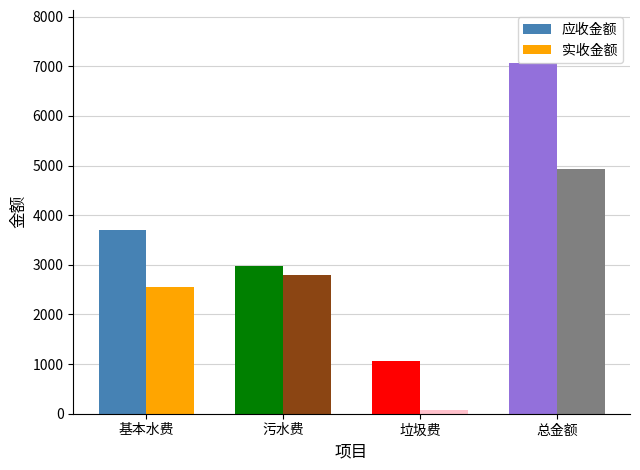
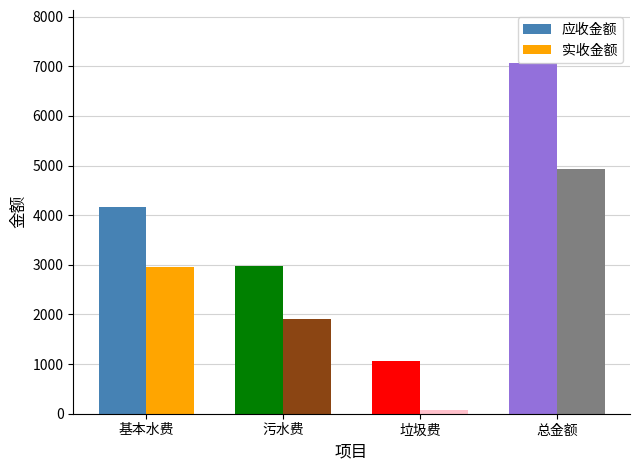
应收金额, 基本水费: 3700 -> 4200
实收金额, 基本水费: 2600 -> 3000
实收金额, 污水费: 2800 -> 1900
